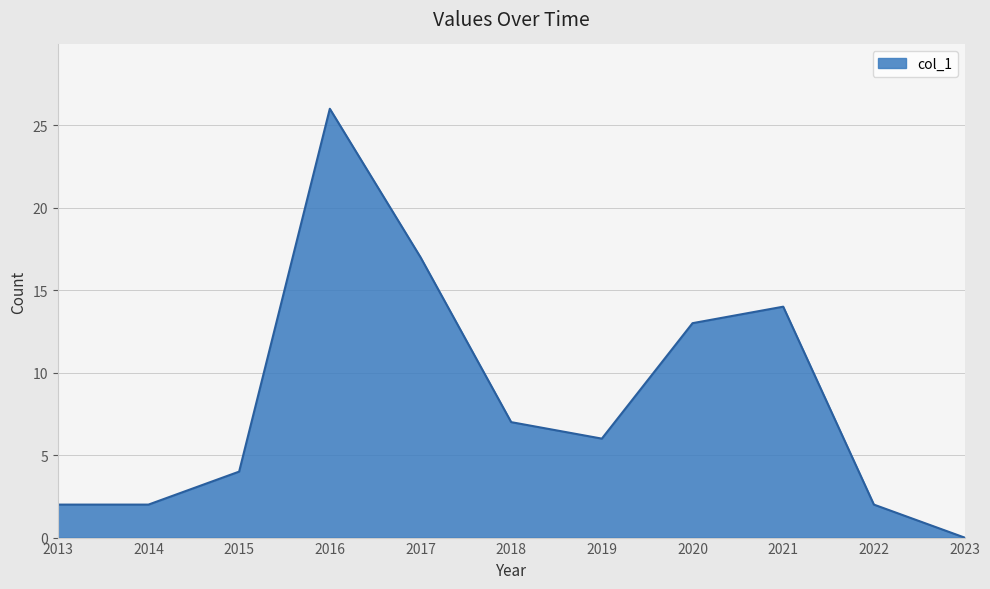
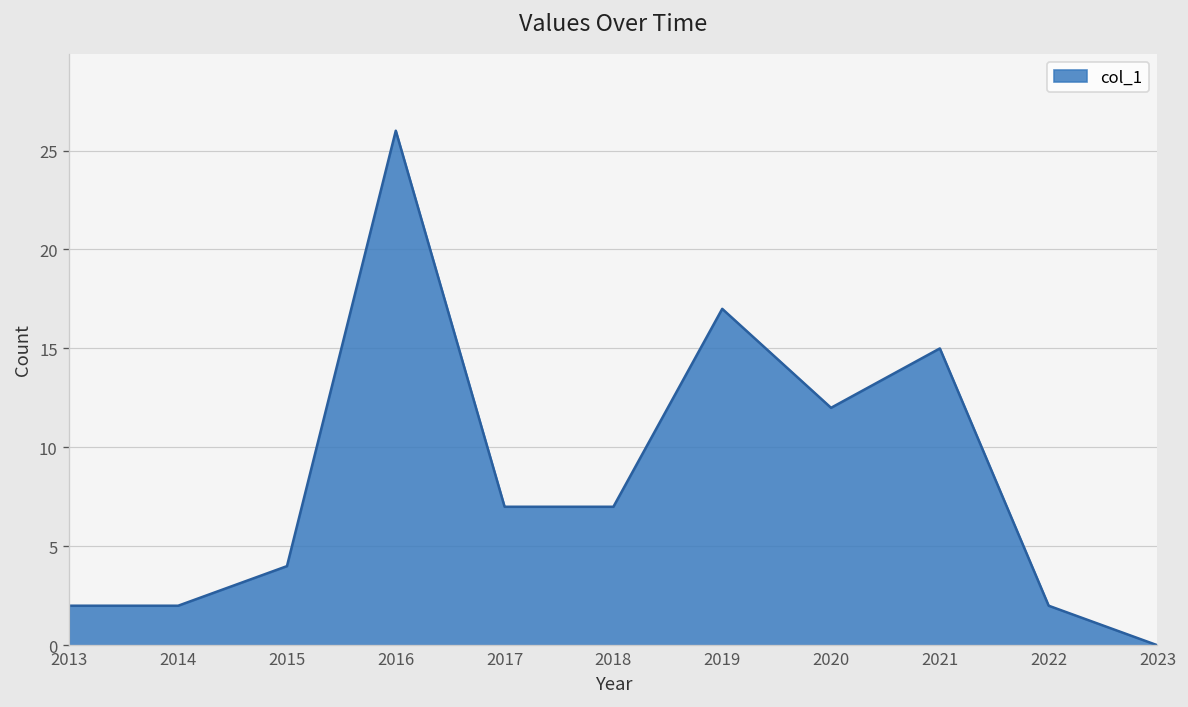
2017: 17 -> 7
2019: 6 -> 17
2020: 13 -> 12
2021: 14 -> 15
